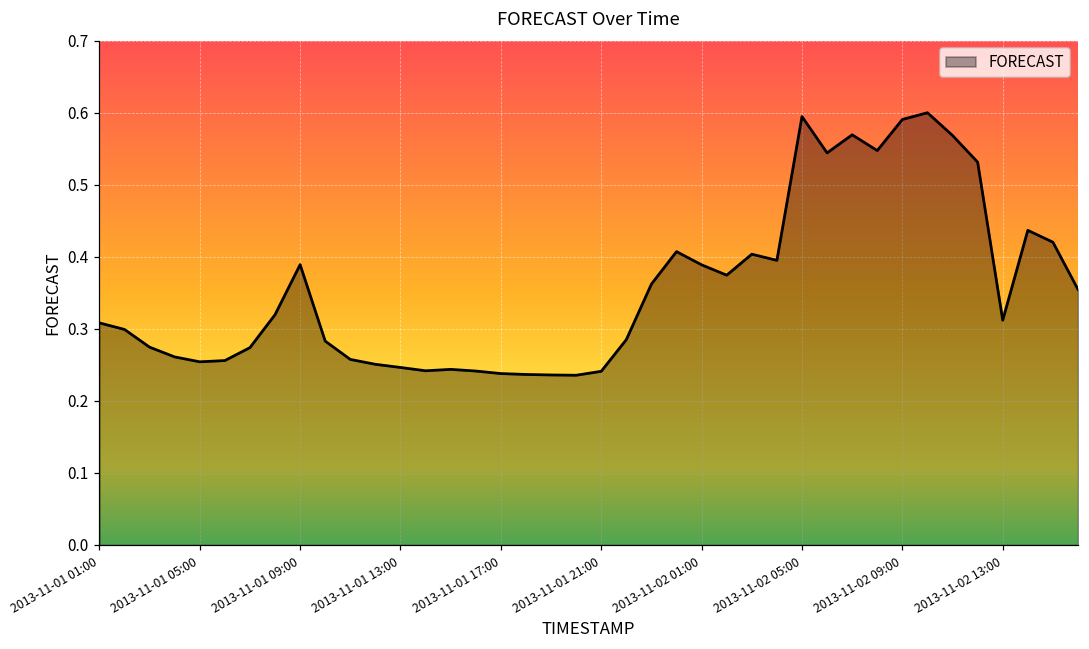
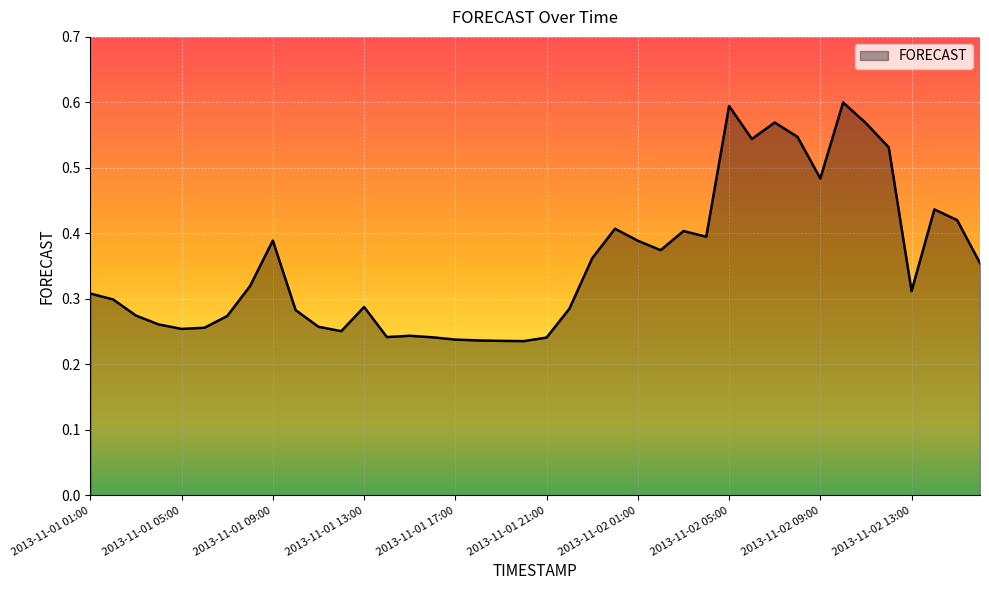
2013-11-01 13:00: 0.25 -> 0.29
2013-11-02 09:00: 0.59 -> 0.48
